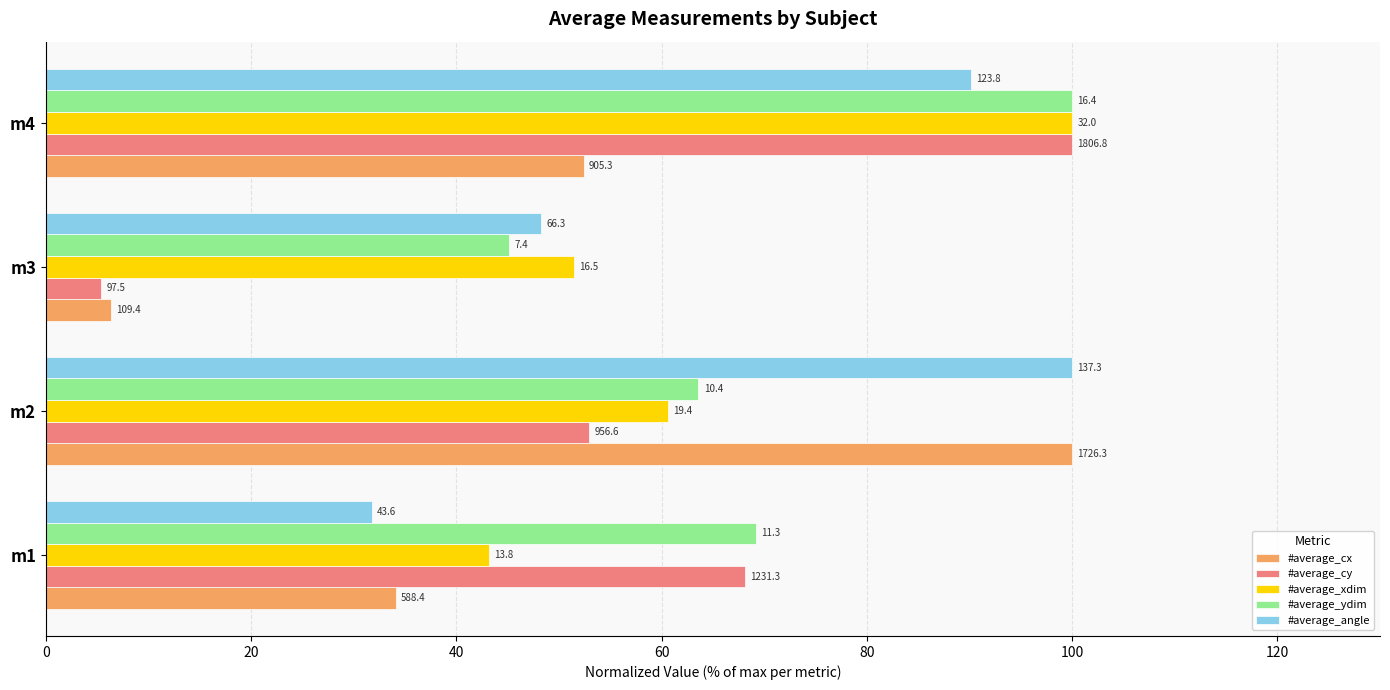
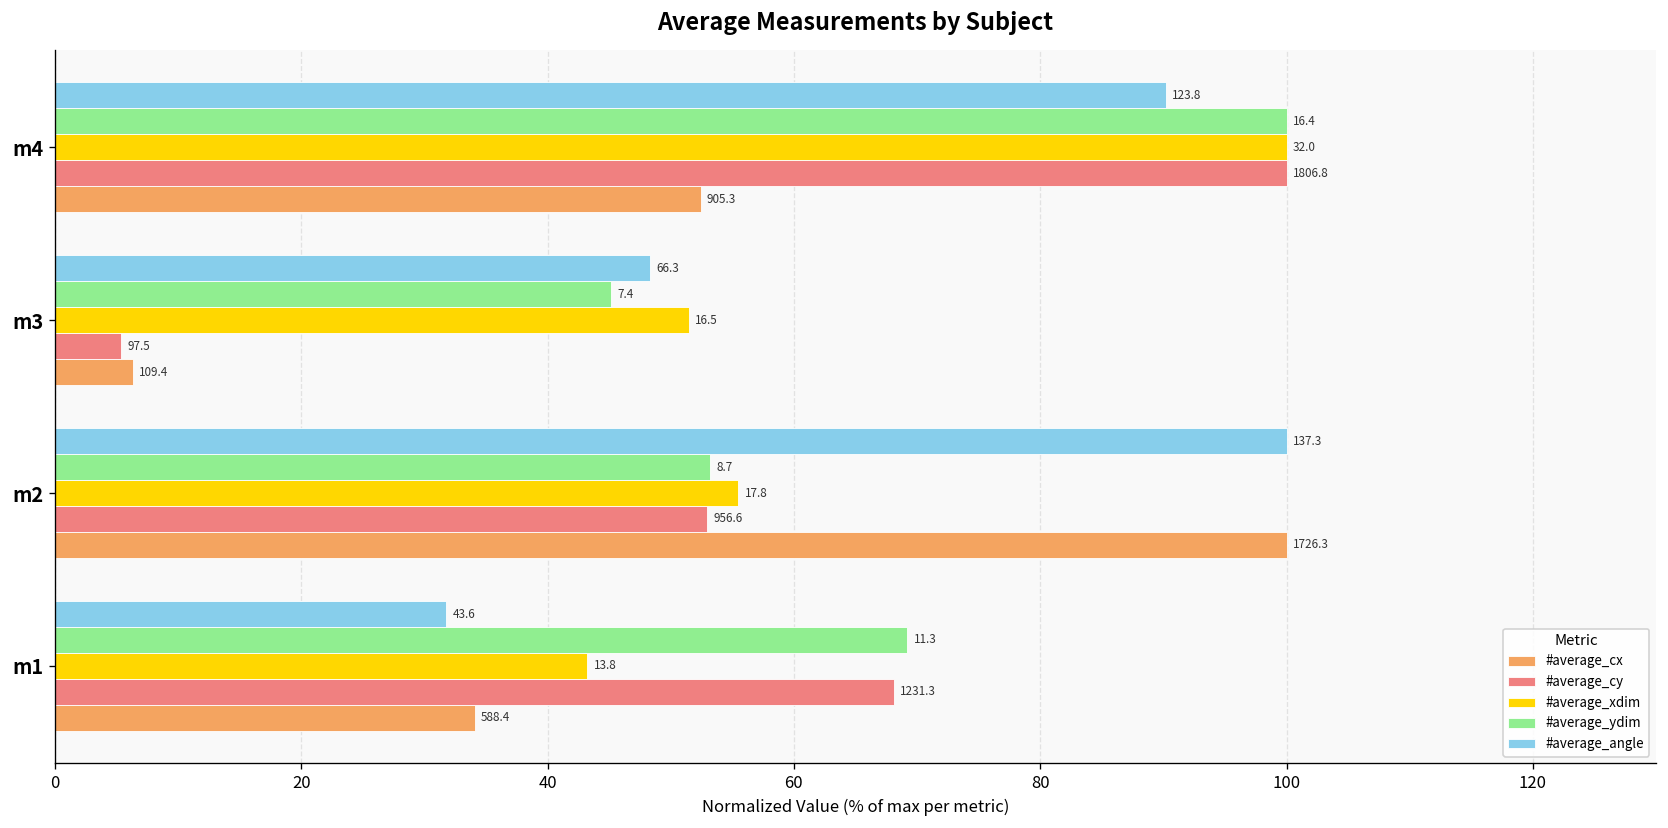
#average_ydim, m2: 10.4 -> 8.7
#average_xdim, m2: 19.4 -> 17.8
